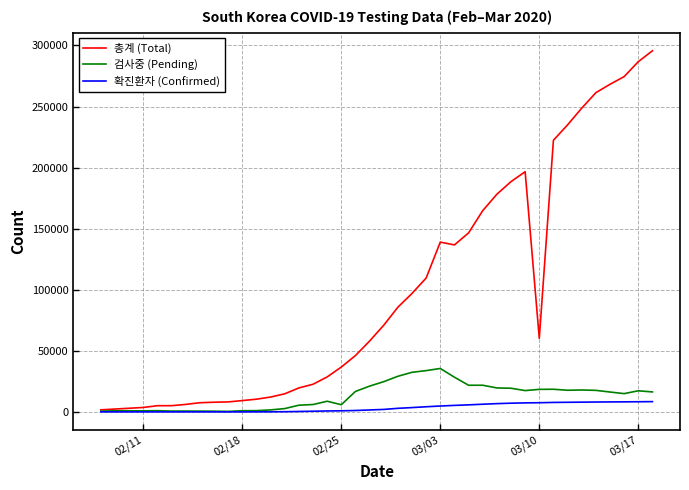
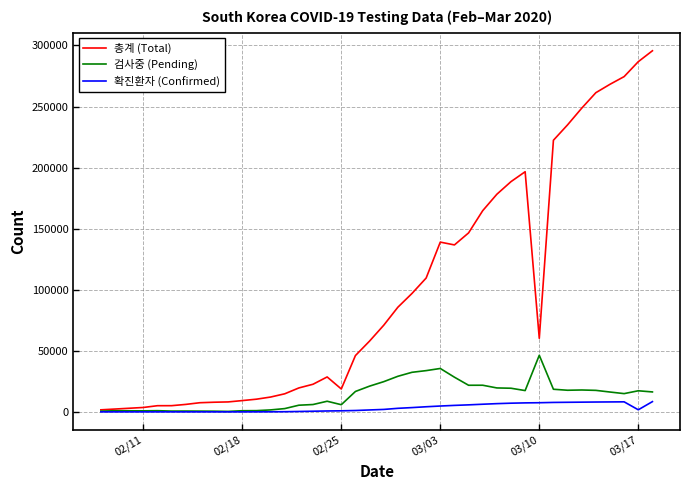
총계 (Total), 02/25: 37000 -> 19000
검사중 (Pending), 03/10: 18000 -> 46000
확진환자 (Confirmed), 03/17: 8000 -> 2000
